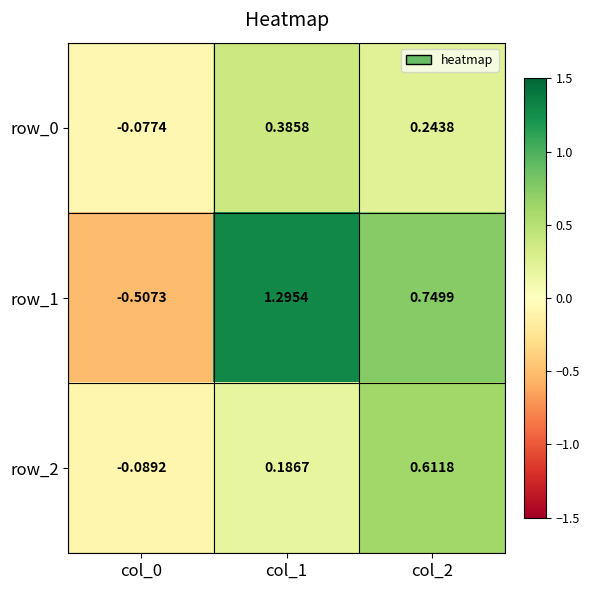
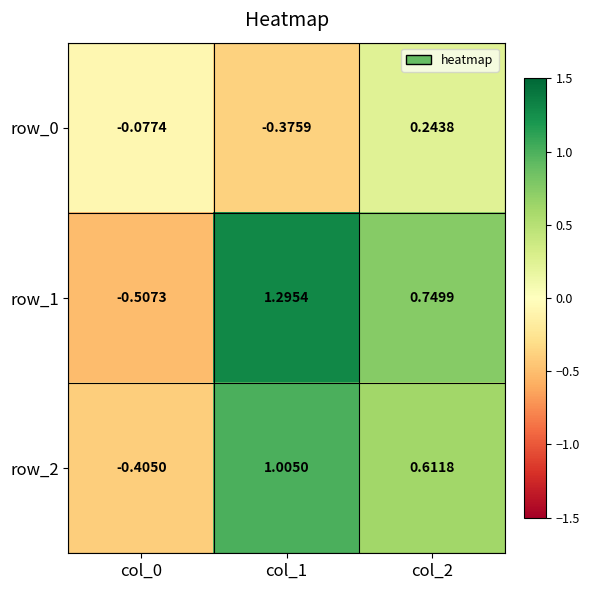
row_0, col_1: 0.3858 -> -0.3759
row_2, col_0: -0.0892 -> -0.4050
row_2, col_1: 0.1867 -> 1.0050
